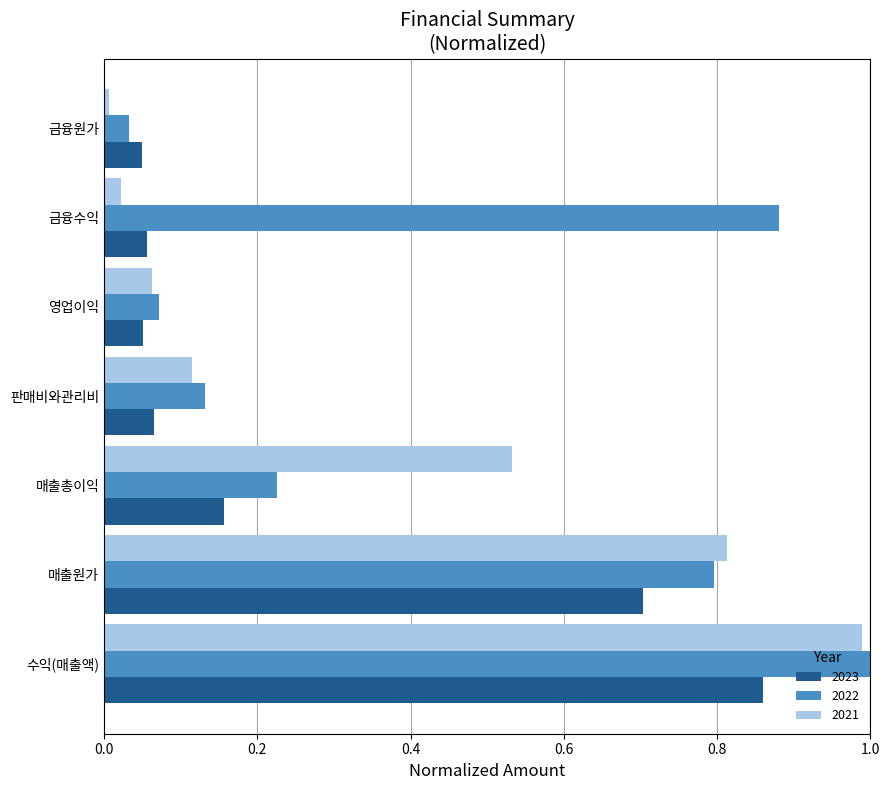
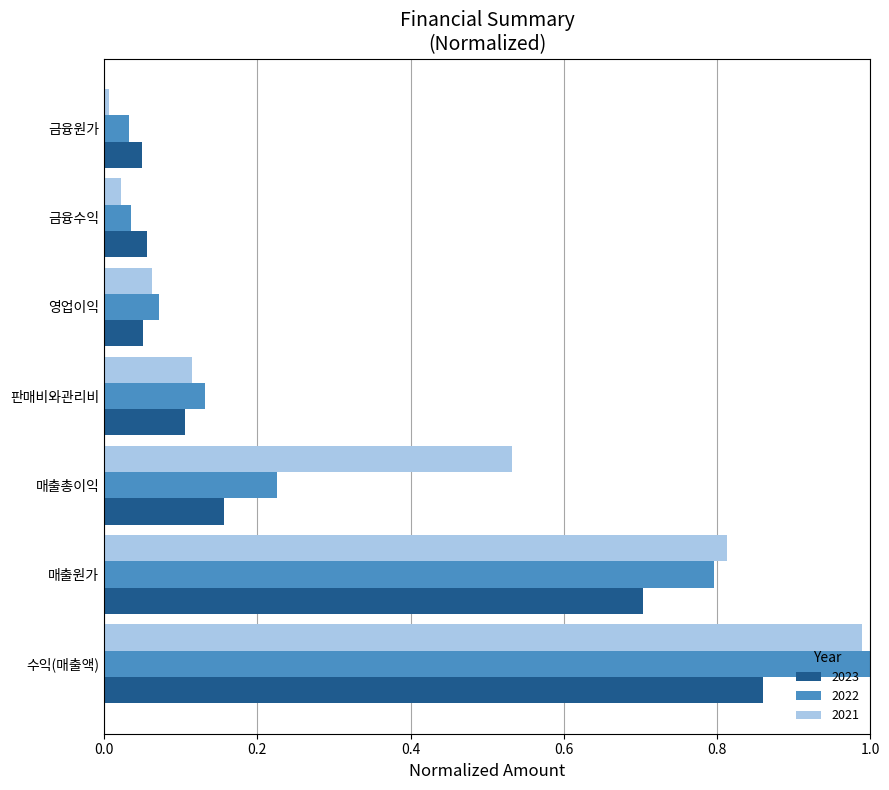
2022, 금융수익: 0.88 -> 0.04
2023, 판매비와관리비: 0.06 -> 0.11
